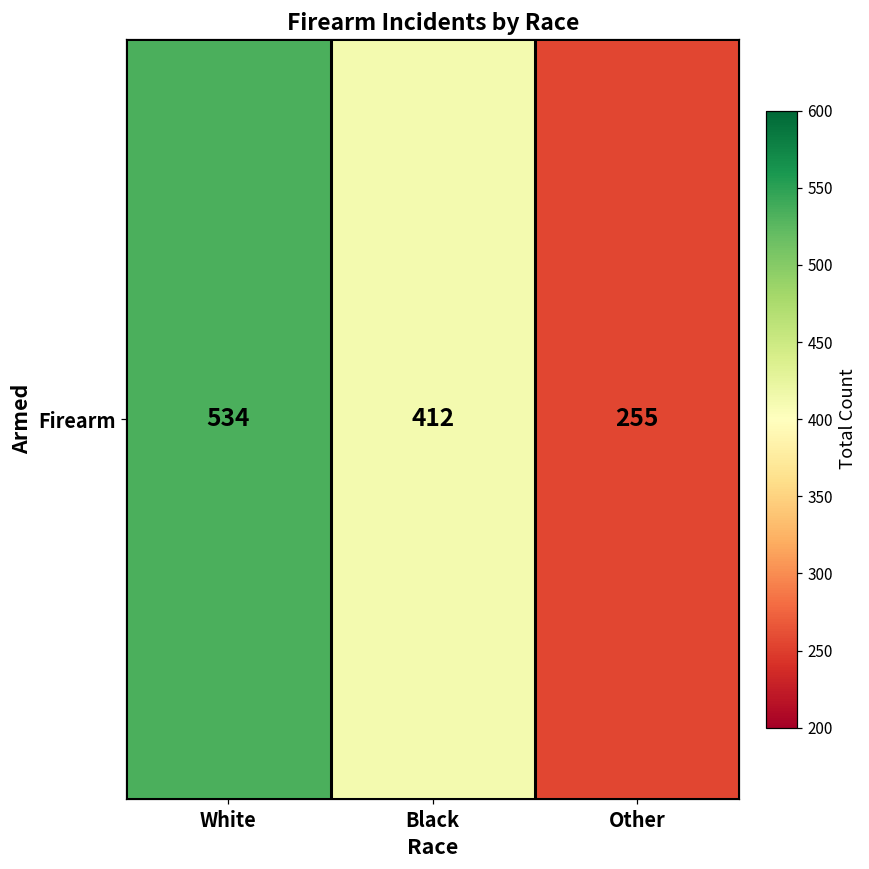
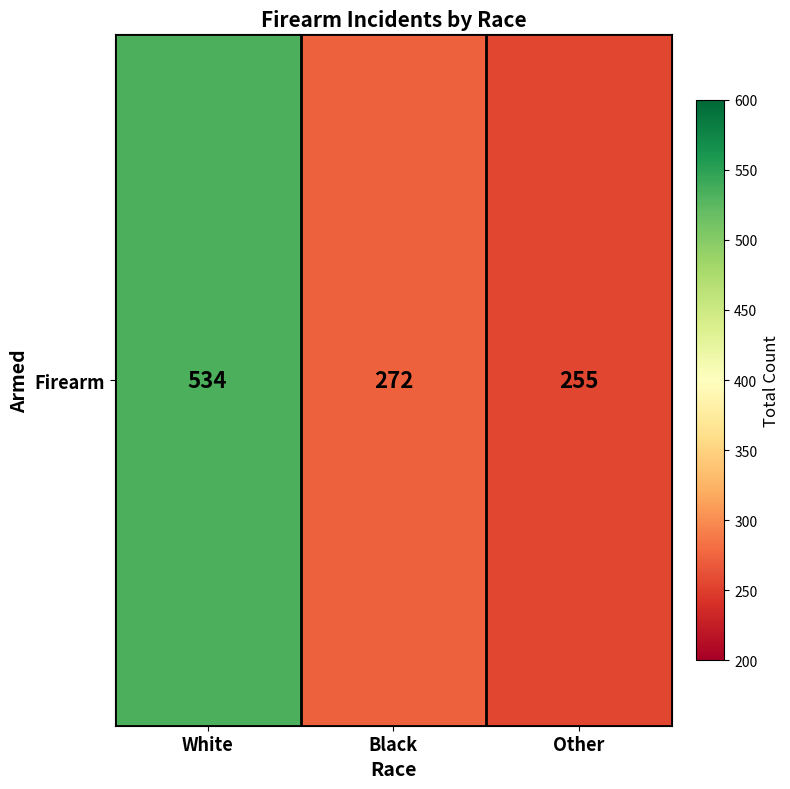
Firearm, Black: 412 -> 272
